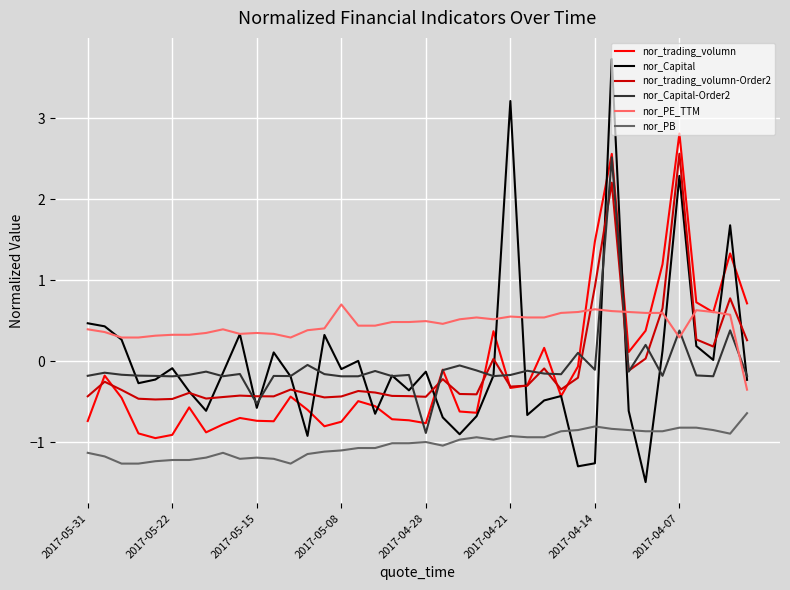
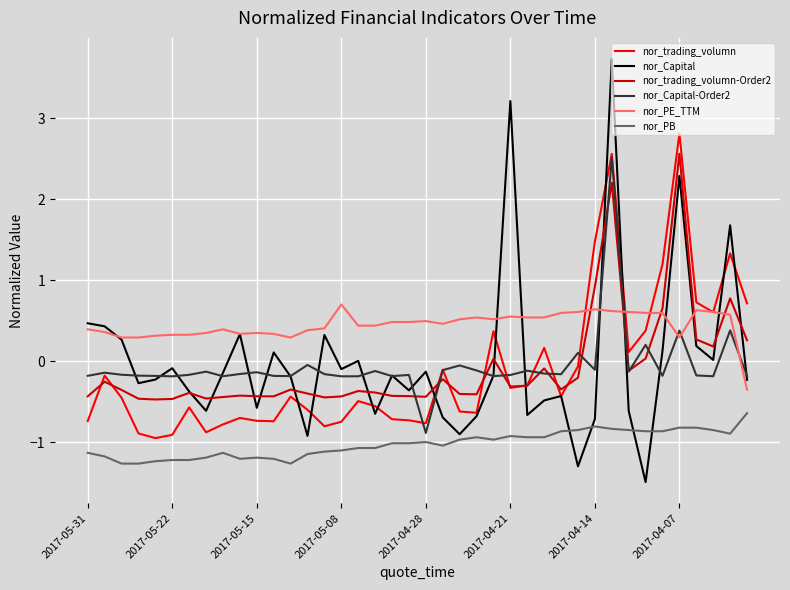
nor_Capital-Order2, 2017-05-15: -0.5 -> -0.1
nor_Capital, 2017-04-14: -1.3 -> -0.7
